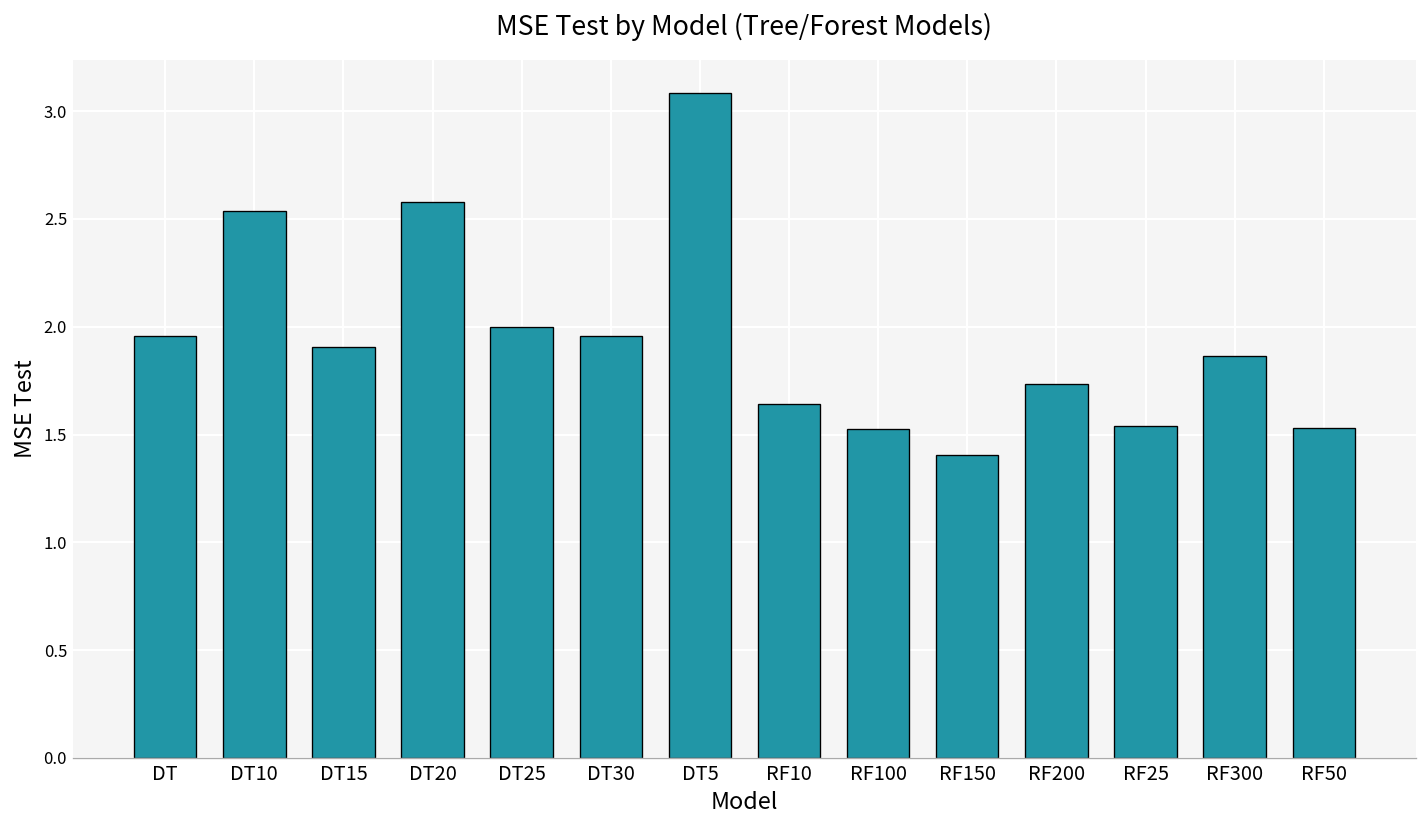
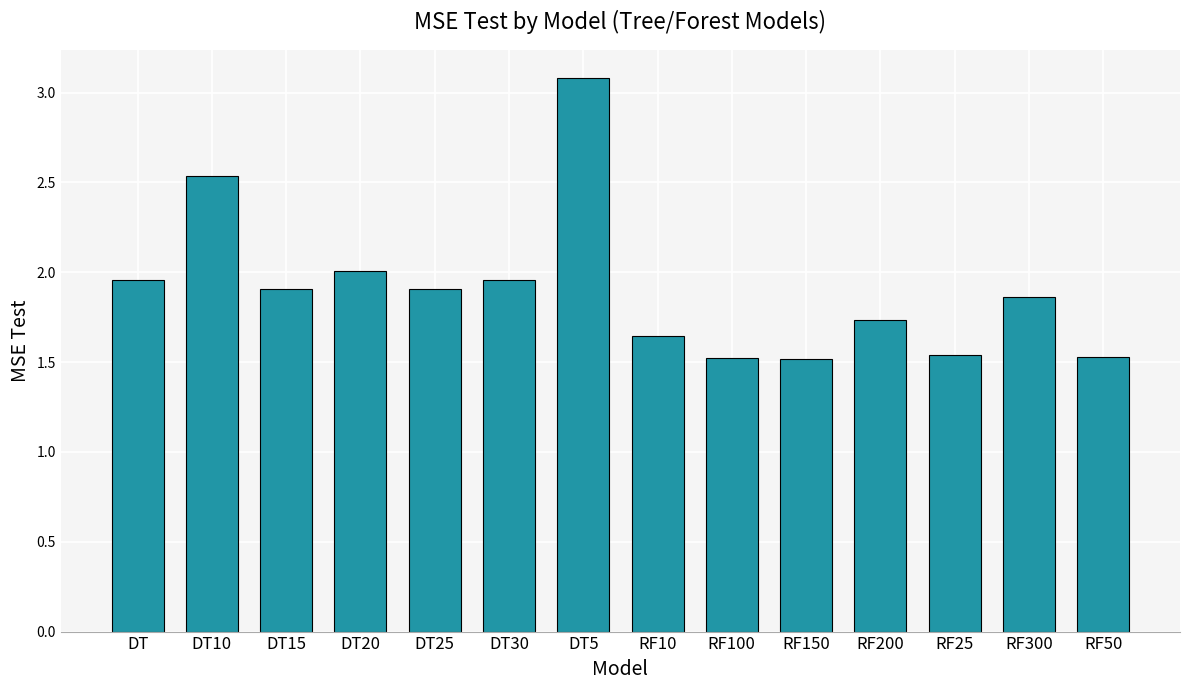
DT20: 2.58 -> 2.01
DT25: 2.00 -> 1.91
RF150: 1.41 -> 1.52
